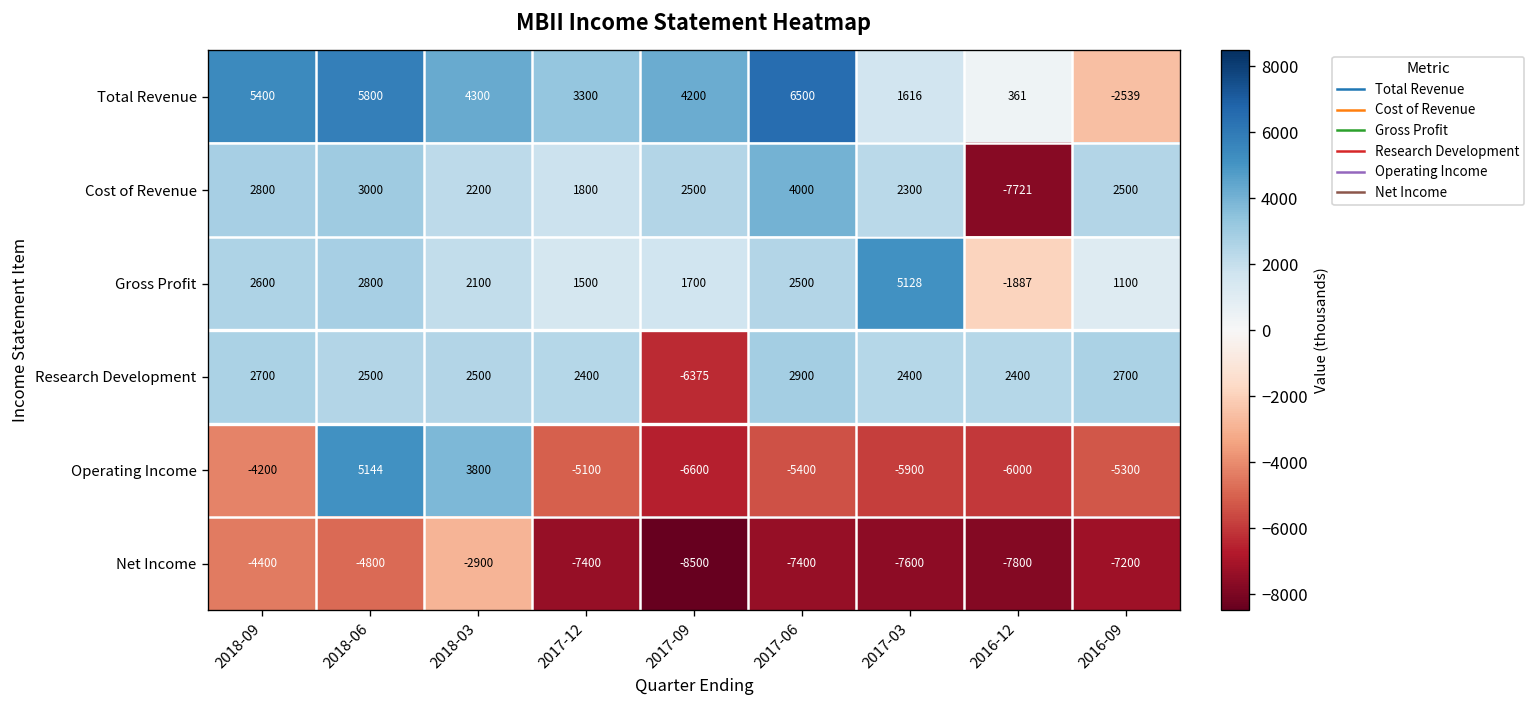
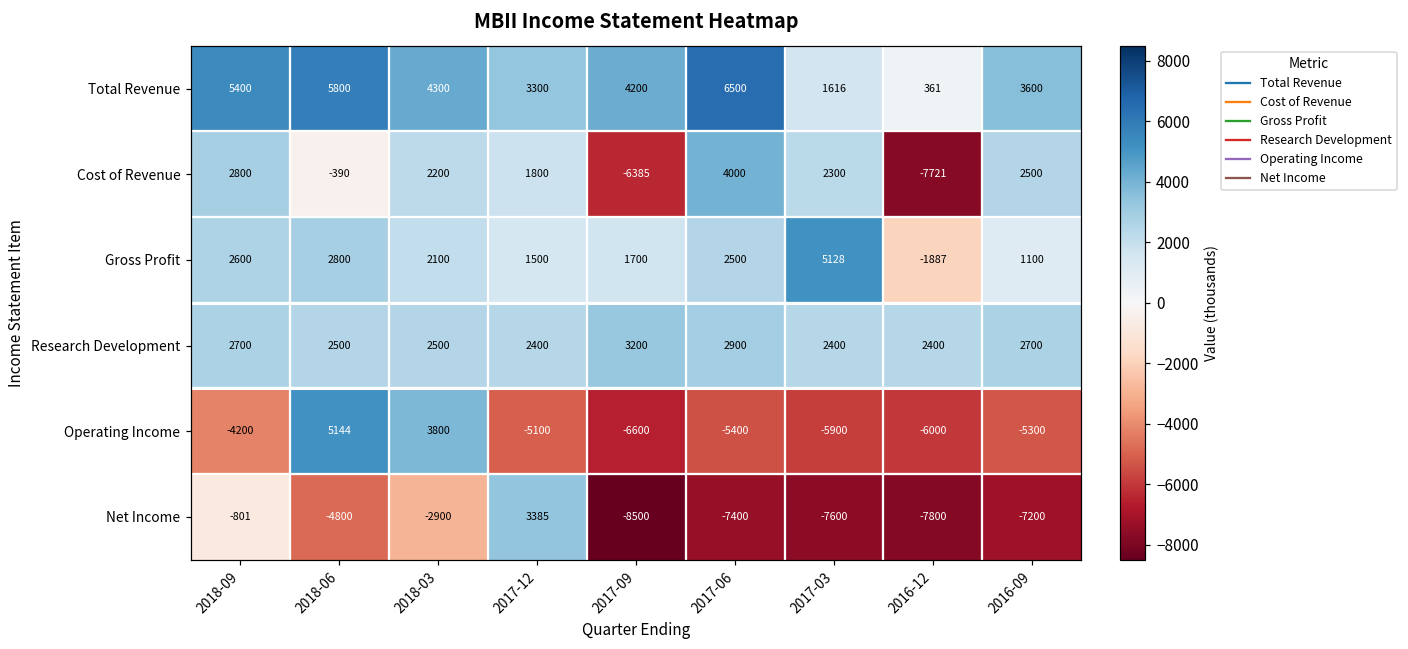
Total Revenue, 2016-09: -2539 -> 3600
Cost of Revenue, 2018-06: 3000 -> -390
Cost of Revenue, 2017-09: 2500 -> -6385
Research Development, 2017-09: -6375 -> 3200
Net Income, 2018-09: -4400 -> -801
Net Income, 2017-12: -7400 -> 3385
